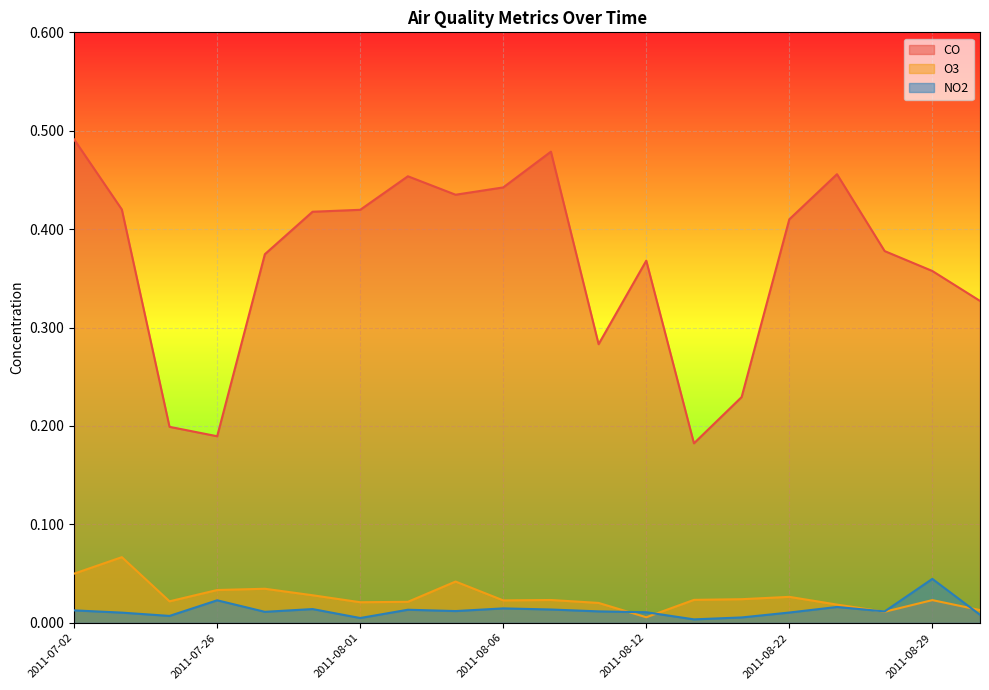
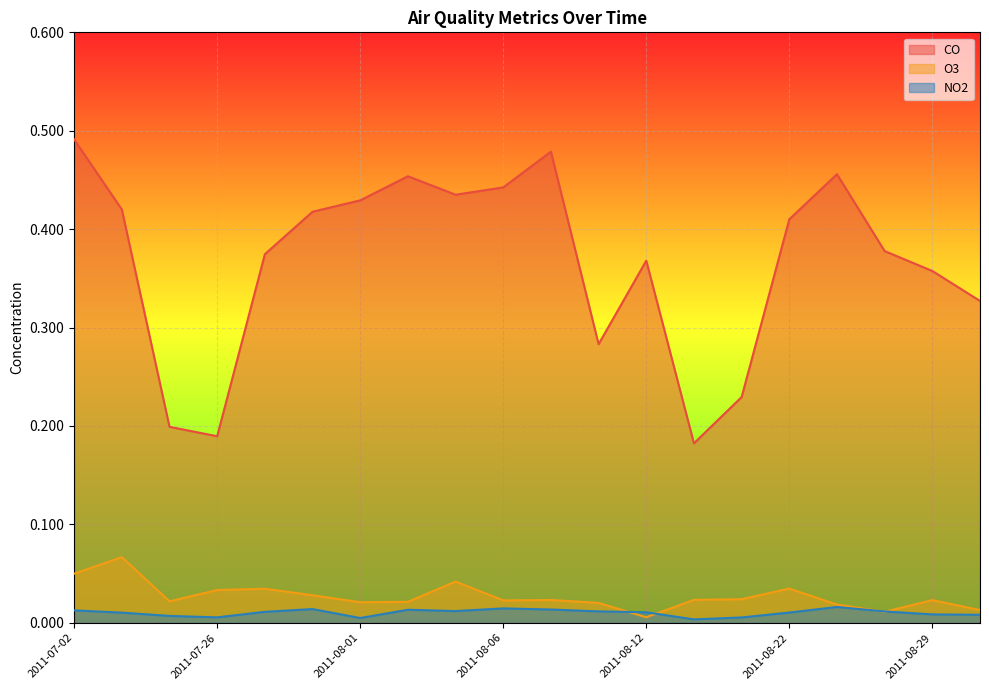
NO2, 2011-07-26: 0.02 -> 0.01
CO, 2011-08-01: 0.42 -> 0.43
O3, 2011-08-22: 0.026 -> 0.035
NO2, 2011-08-29: 0.04 -> 0.01
